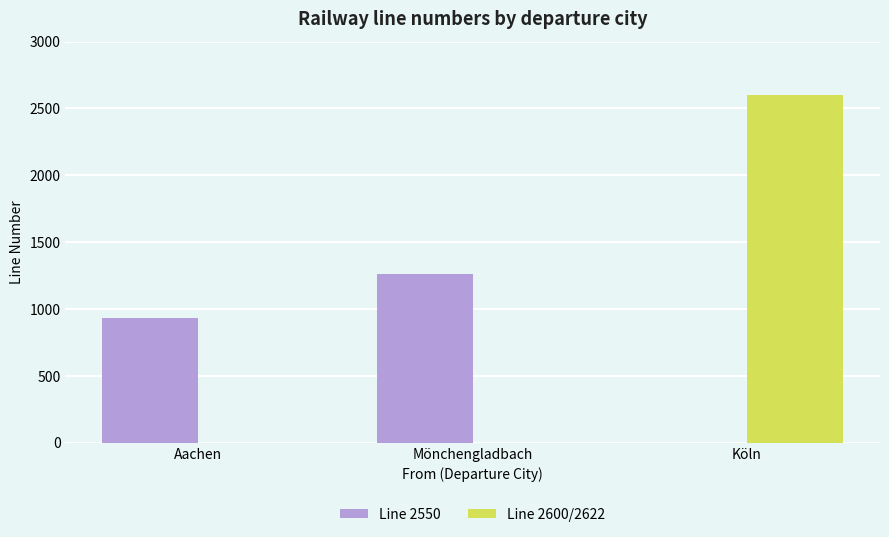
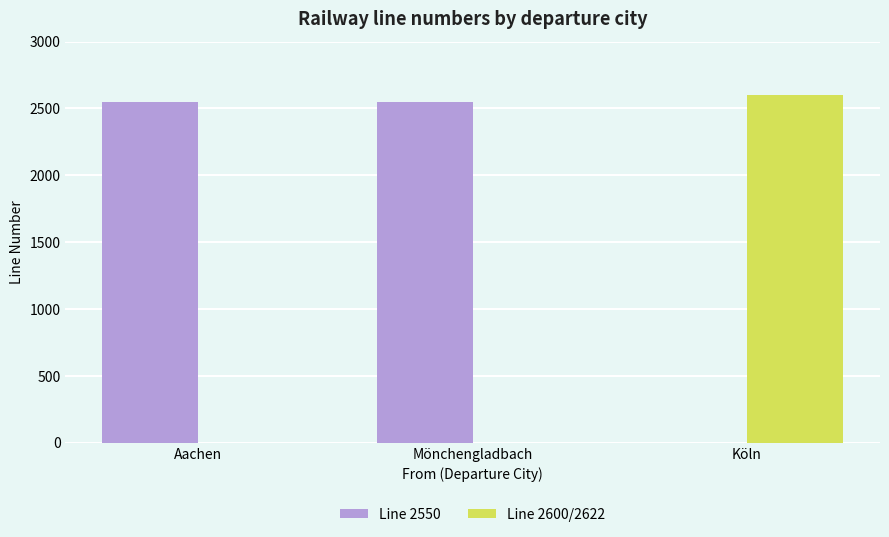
Line 2550, Aachen: 930 -> 2550
Line 2550, Mönchengladbach: 1260 -> 2550
